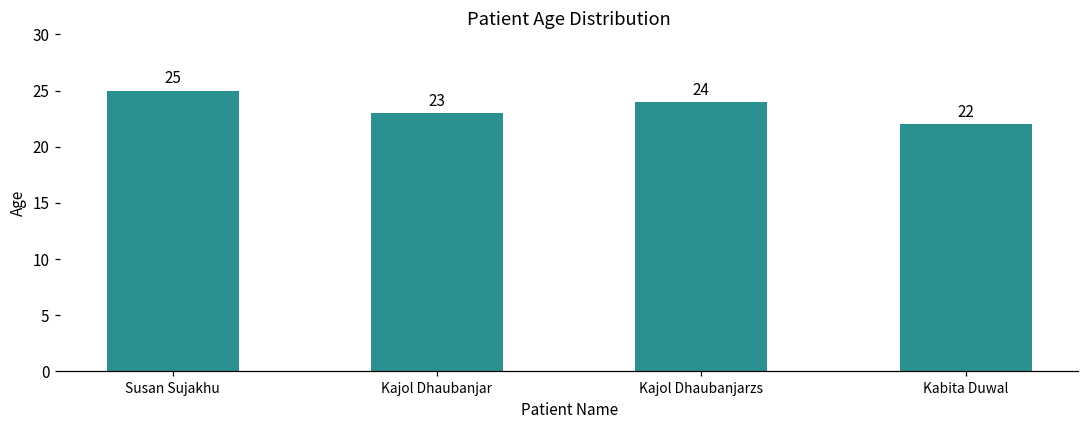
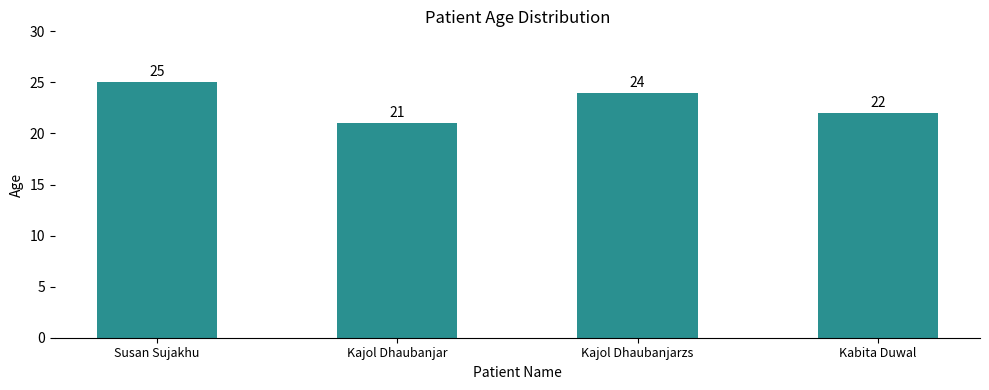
Kajol Dhaubanjar: 23 -> 21
